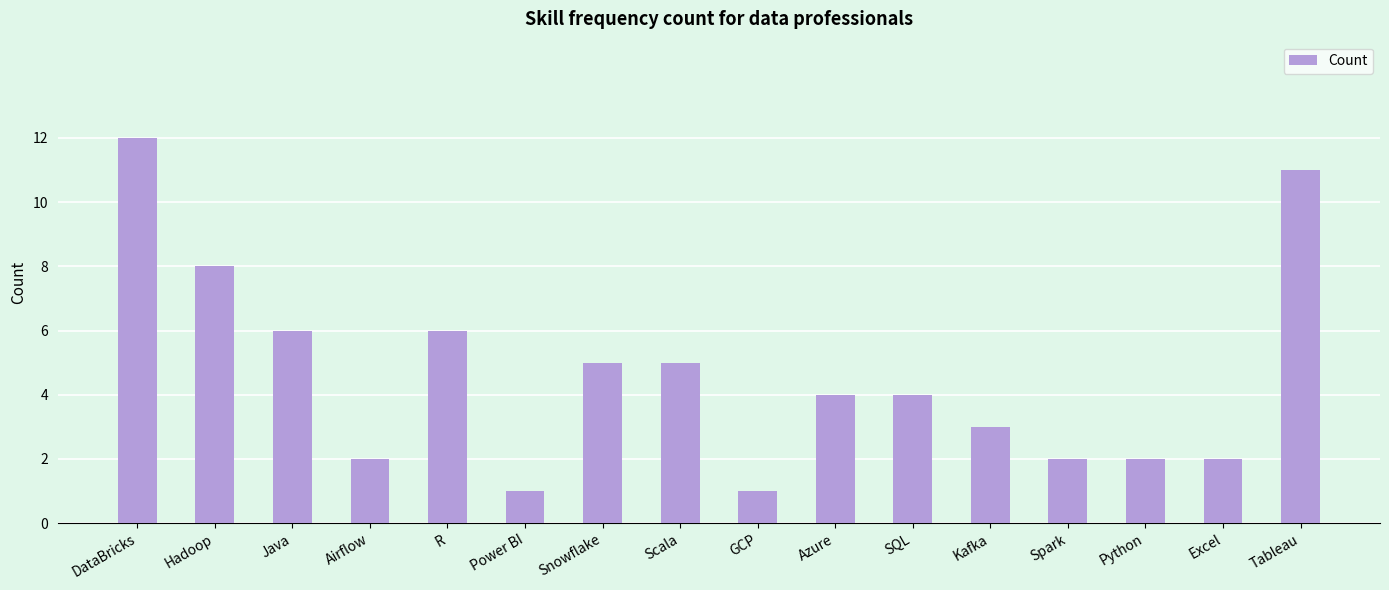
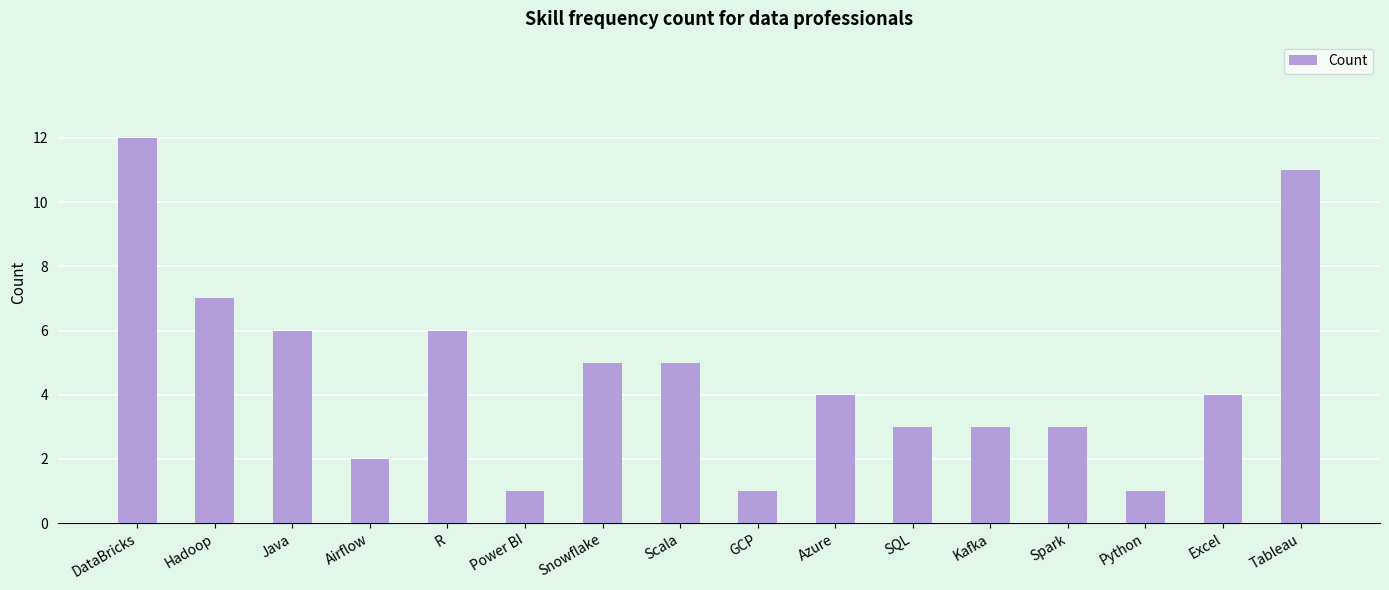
Hadoop: 8 -> 7
SQL: 4 -> 3
Spark: 2 -> 3
Python: 2 -> 1
Excel: 2 -> 4
